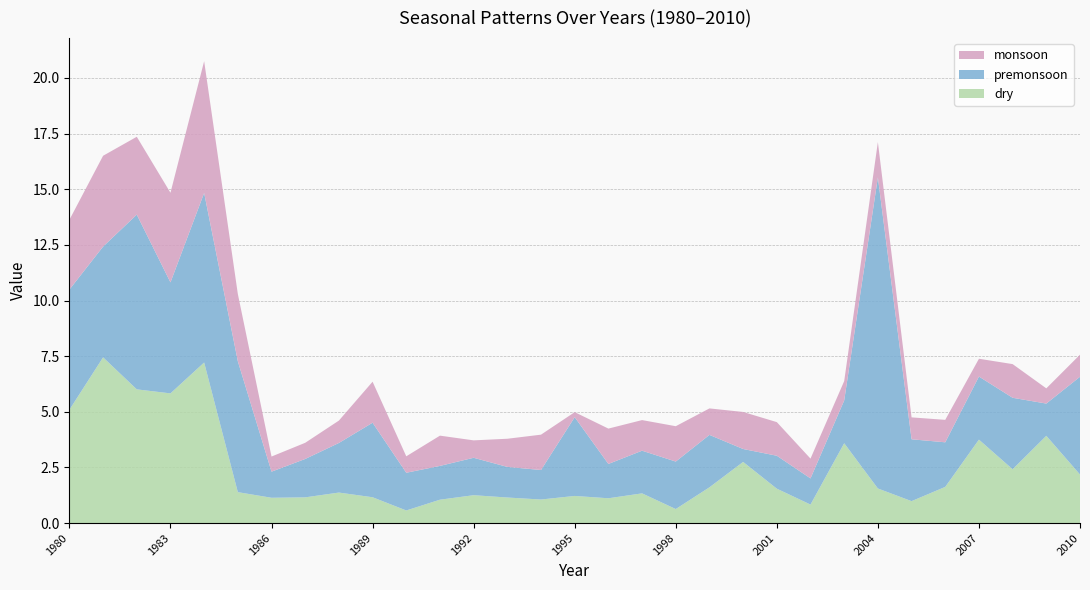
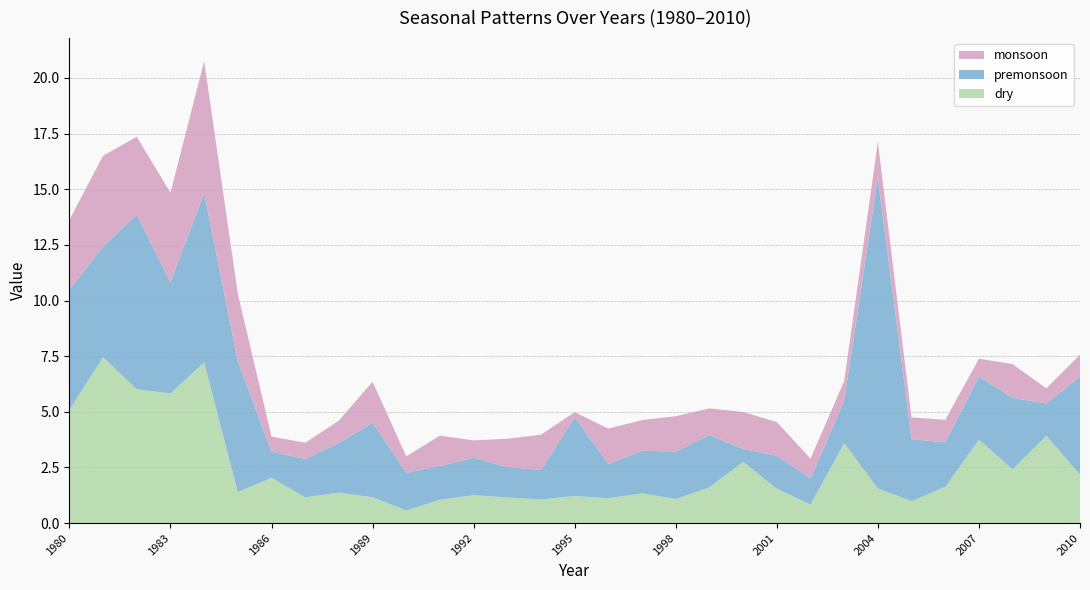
dry, 1986: 1.1 -> 2.0
dry, 1998: 0.6 -> 1.1
